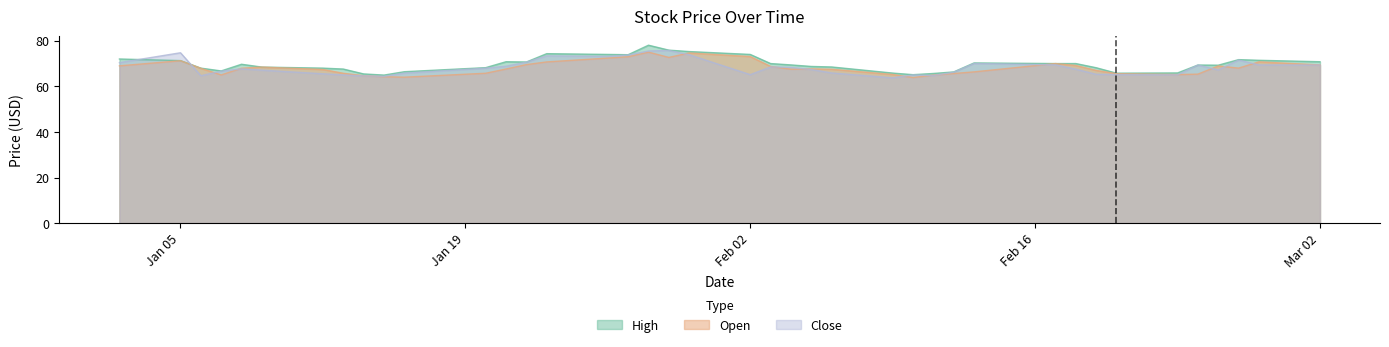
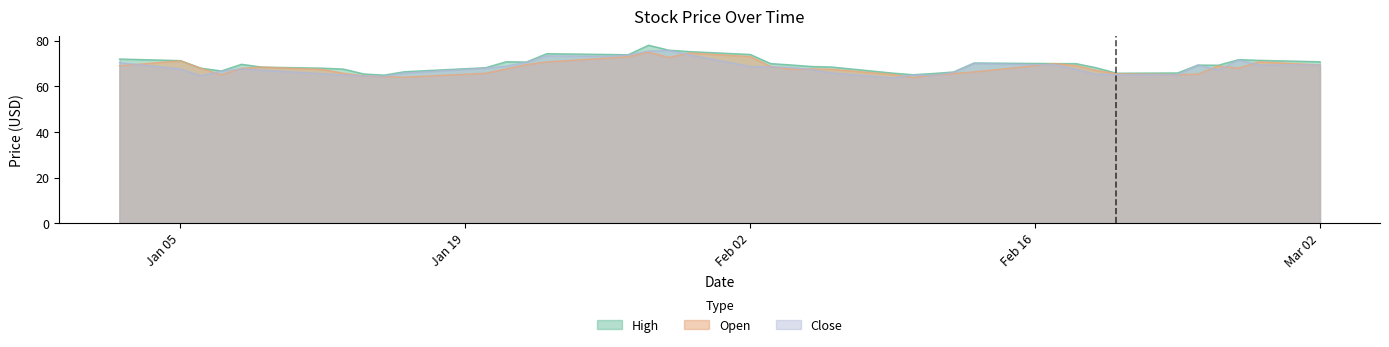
Close, Jan 05: 75 -> 68
Close, Feb 02: 65 -> 69
